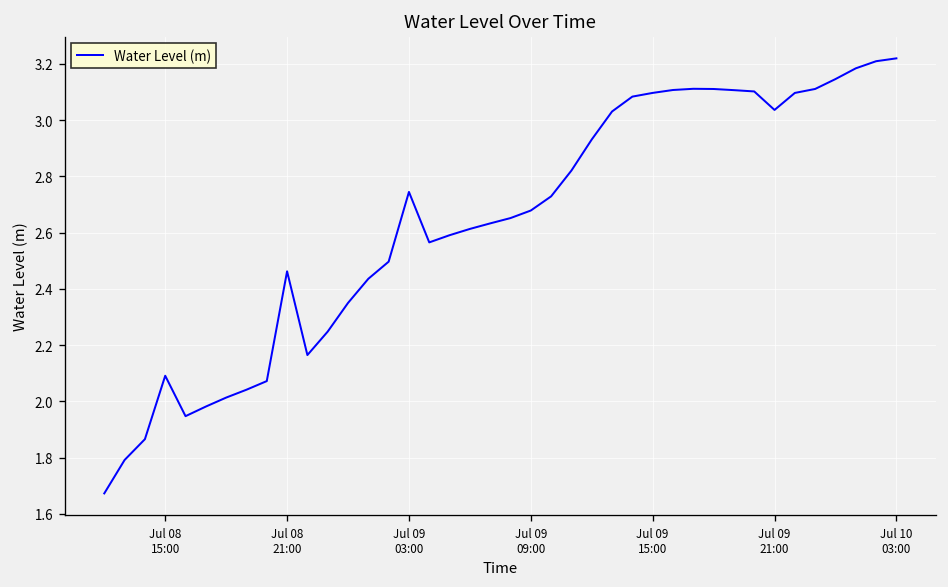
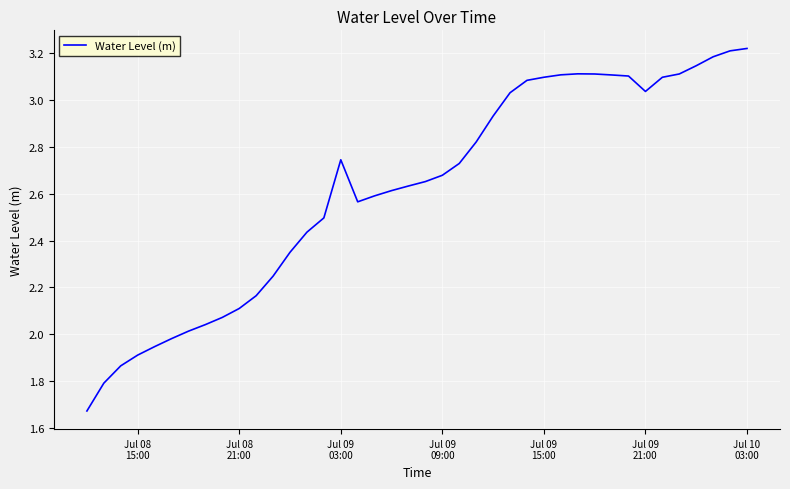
Jul 08 15:00: 2.09 -> 1.91
Jul 08 21:00: 2.46 -> 2.11
